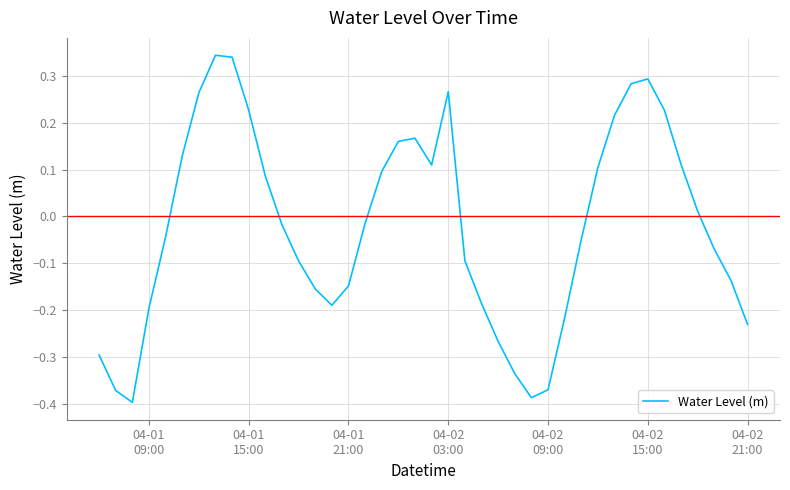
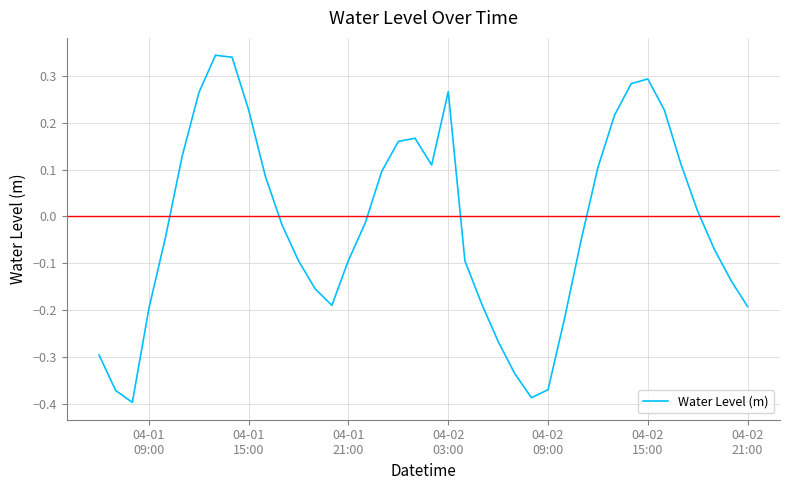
04-01 21:00: -0.15 -> -0.09
04-02 21:00: -0.23 -> -0.19
